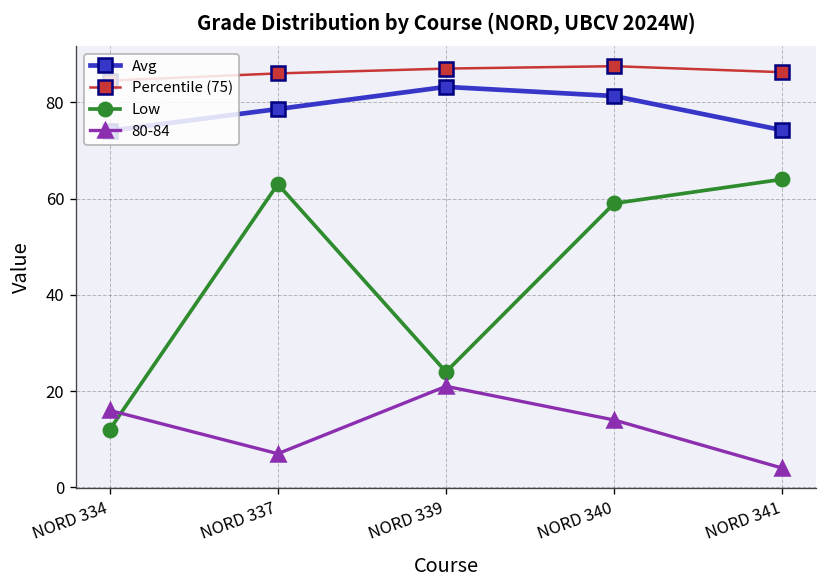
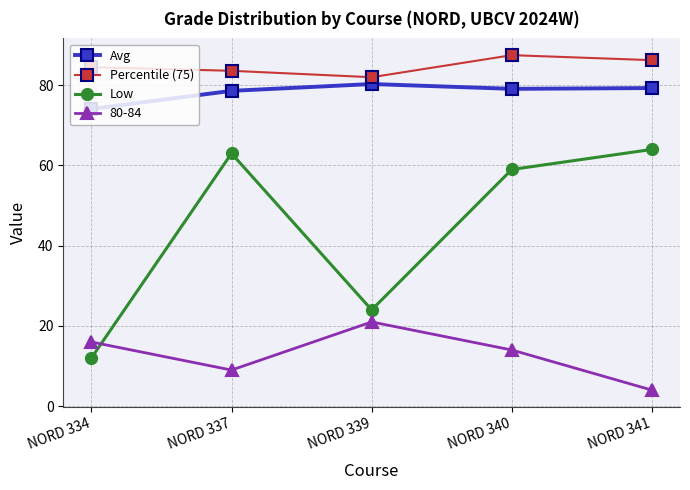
Percentile (75), NORD 337: 86 -> 84
80-84, NORD 337: 7 -> 9
Avg, NORD 339: 83 -> 80
Percentile (75), NORD 339: 87 -> 82
Avg, NORD 340: 81 -> 79
Avg, NORD 341: 74 -> 79
